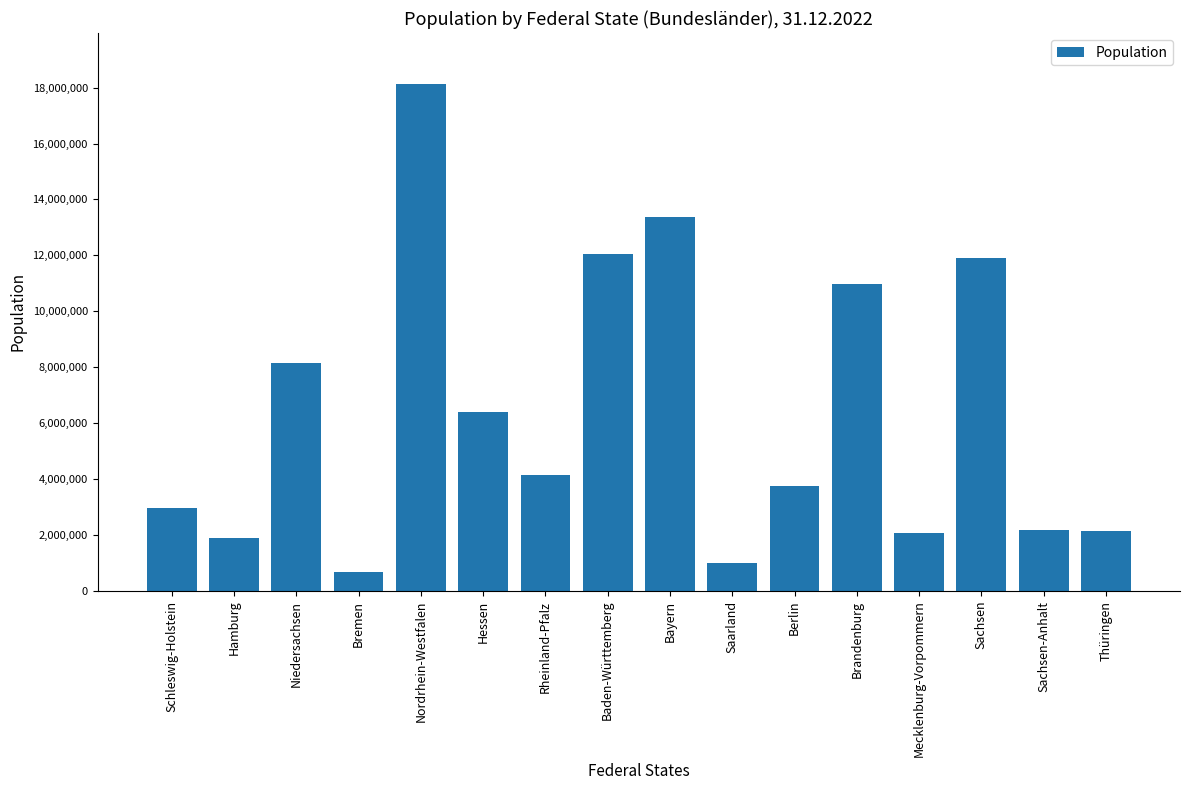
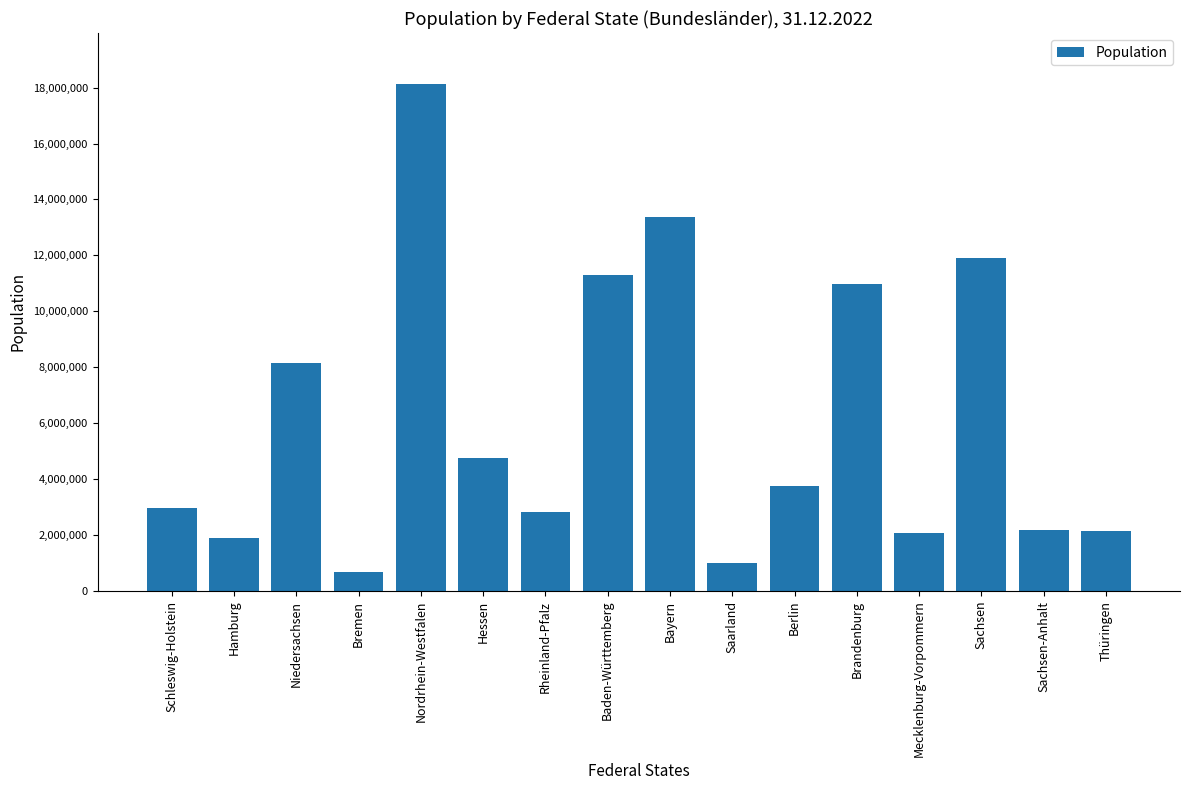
Hessen: 6,400,000 -> 4,700,000
Rheinland-Pfalz: 4,200,000 -> 2,800,000
Baden-Württemberg: 12,100,000 -> 11,300,000
